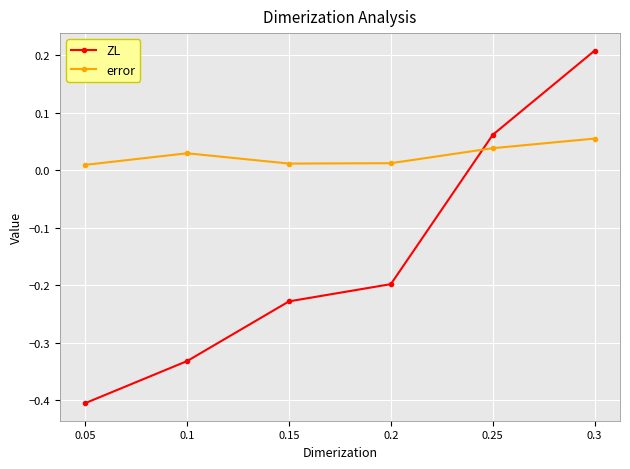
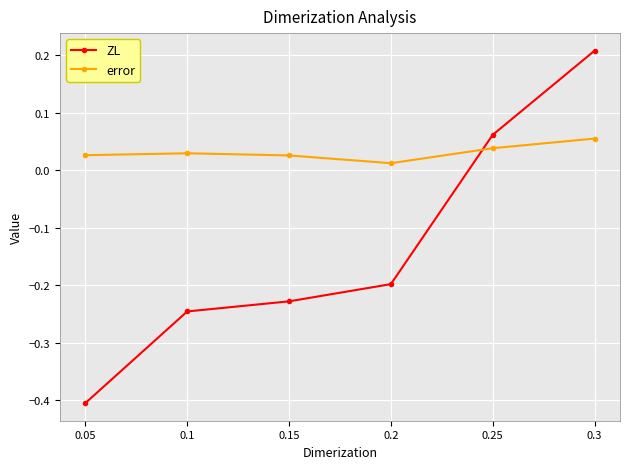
error, 0.05: 0.01 -> 0.03
ZL, 0.1: -0.33 -> -0.25
error, 0.15: 0.01 -> 0.03
